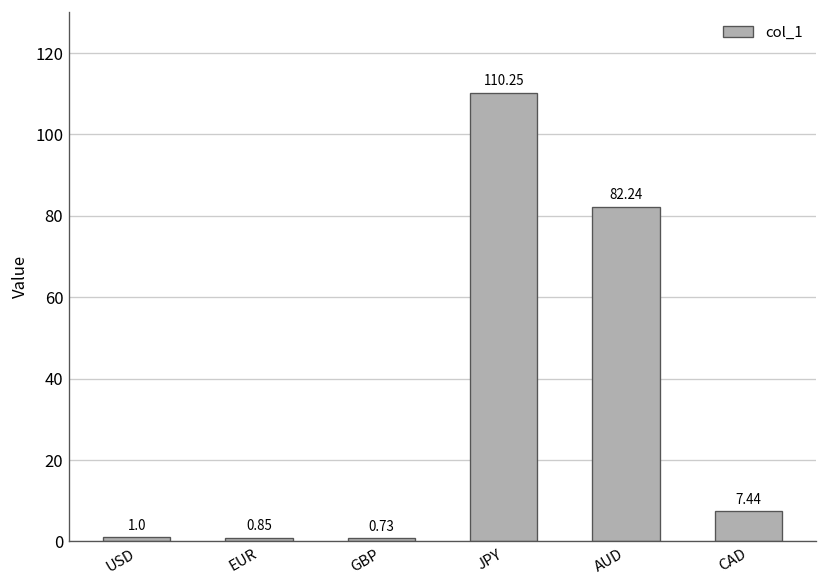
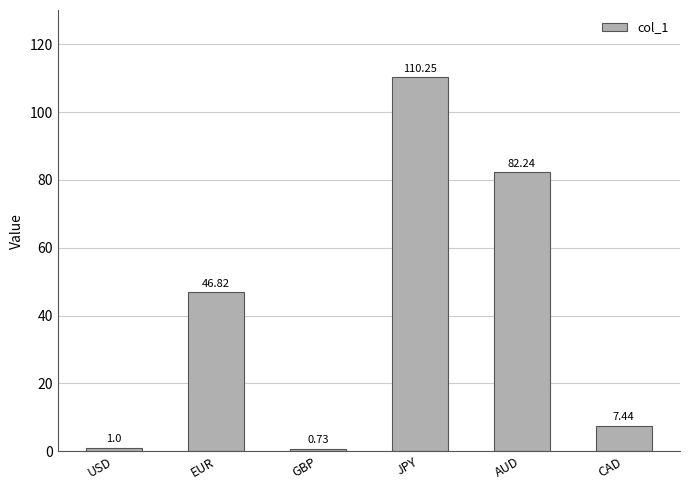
EUR: 0.85 -> 46.82
